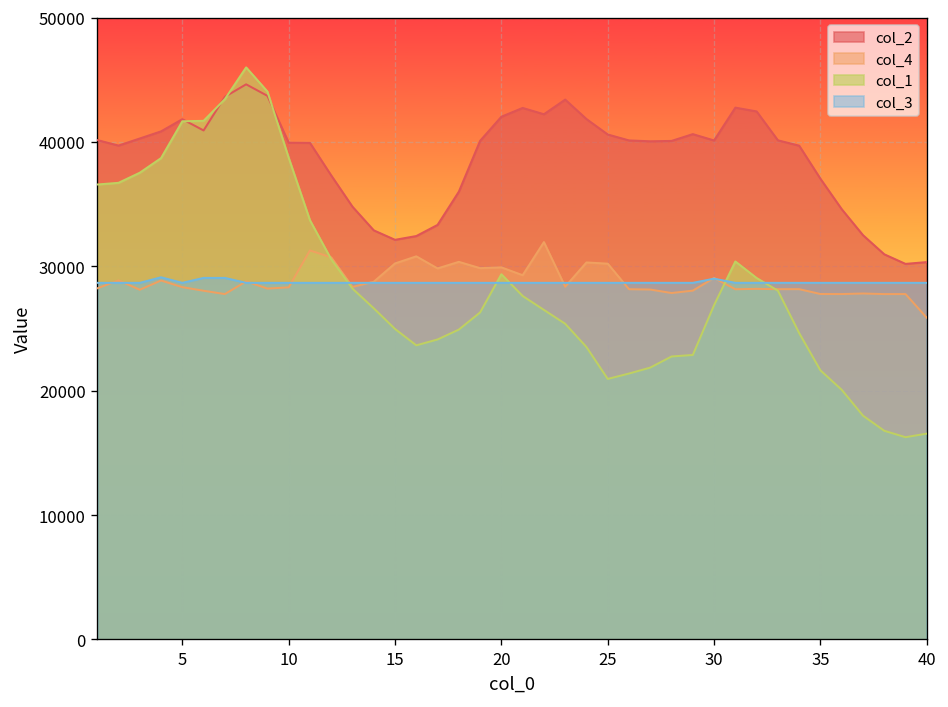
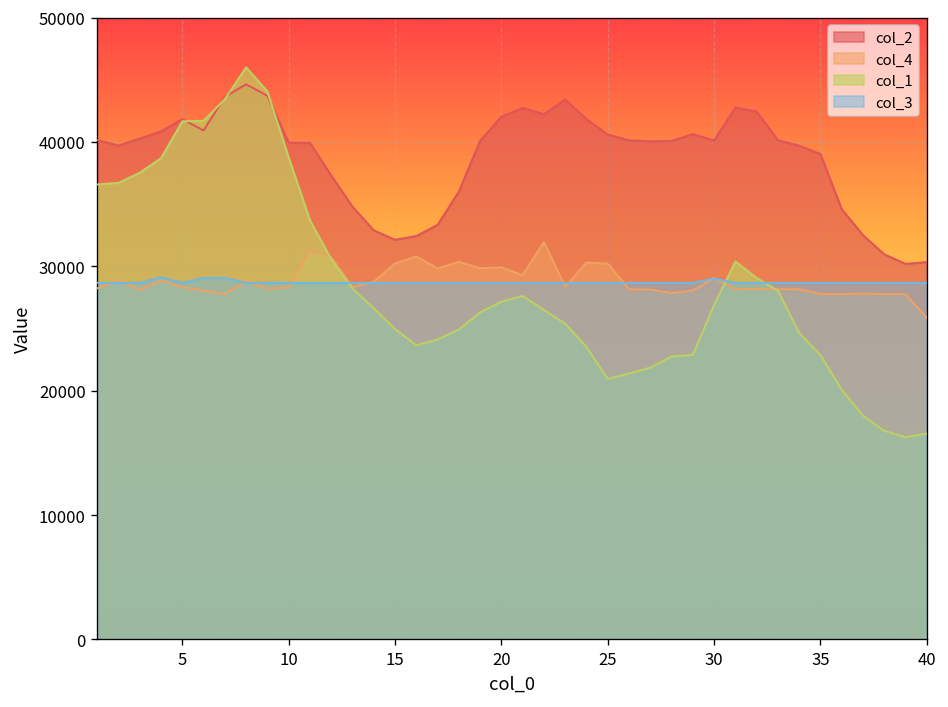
col_1, 20: 29400 -> 27200
col_2, 35: 37000 -> 39000
col_1, 35: 21600 -> 22900
